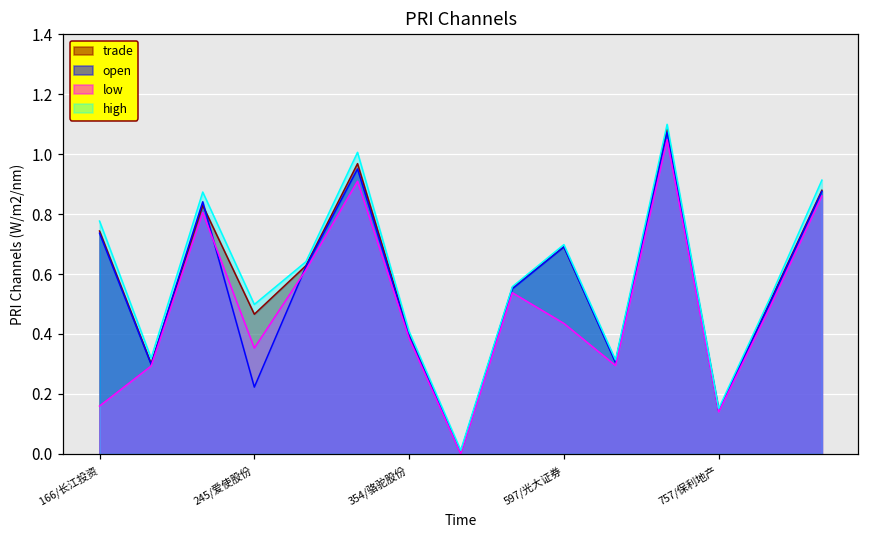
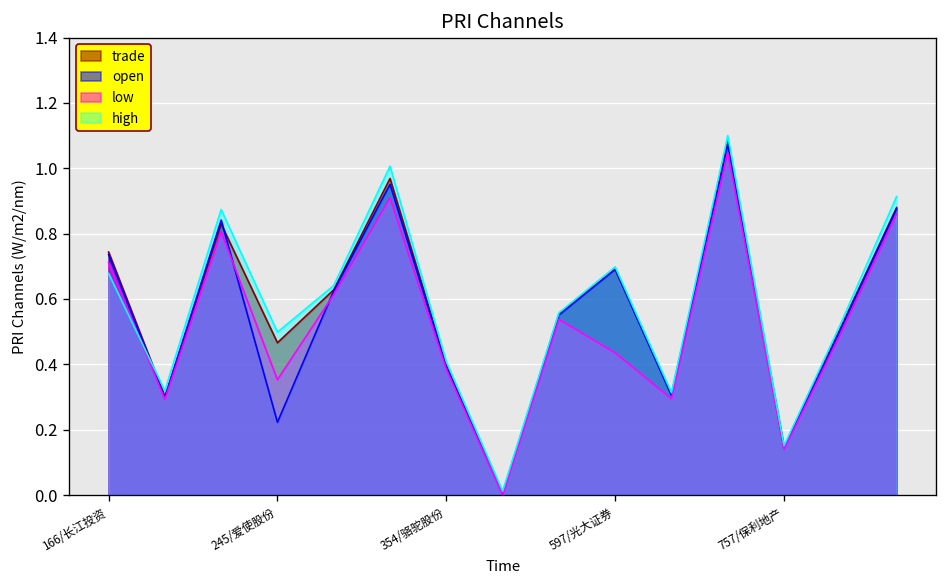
low, 166/长江投资: 0.16 -> 0.71
high, 166/长江投资: 0.78 -> 0.68
